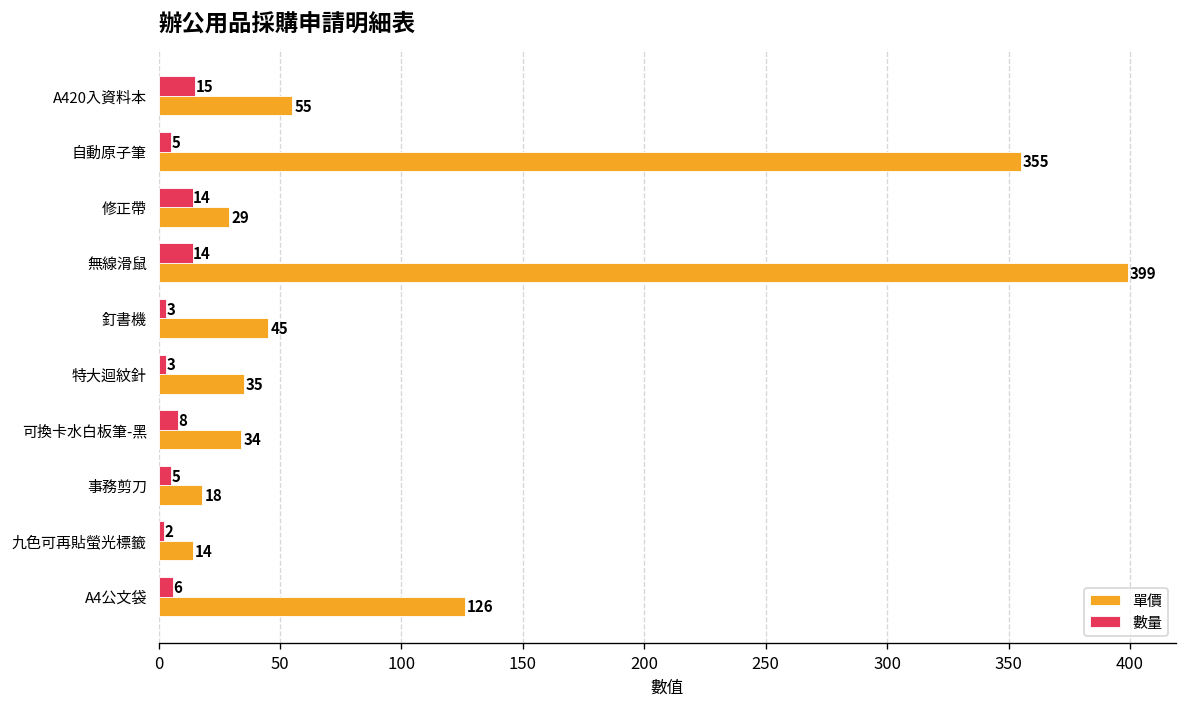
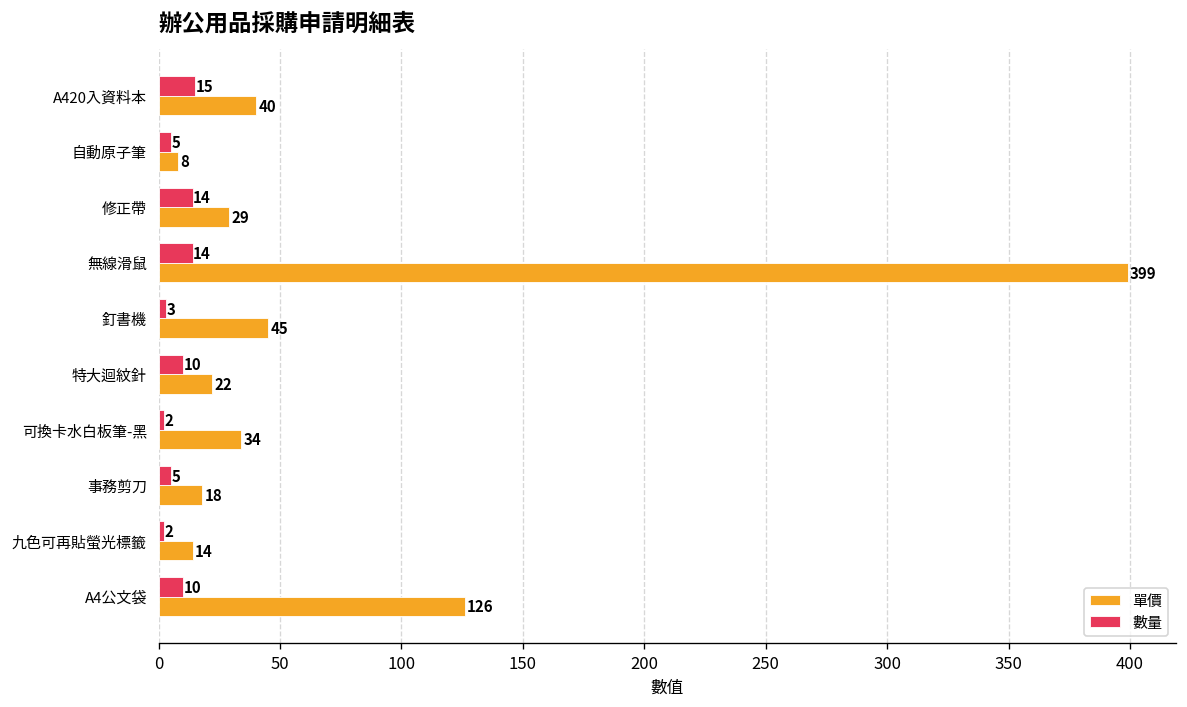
單價, A420入資料本: 55 -> 40
單價, 自動原子筆: 355 -> 8
數量, 特大迴紋針: 3 -> 10
單價, 特大迴紋針: 35 -> 22
數量, 可換卡水白板筆-黑: 8 -> 2
數量, A4公文袋: 6 -> 10
